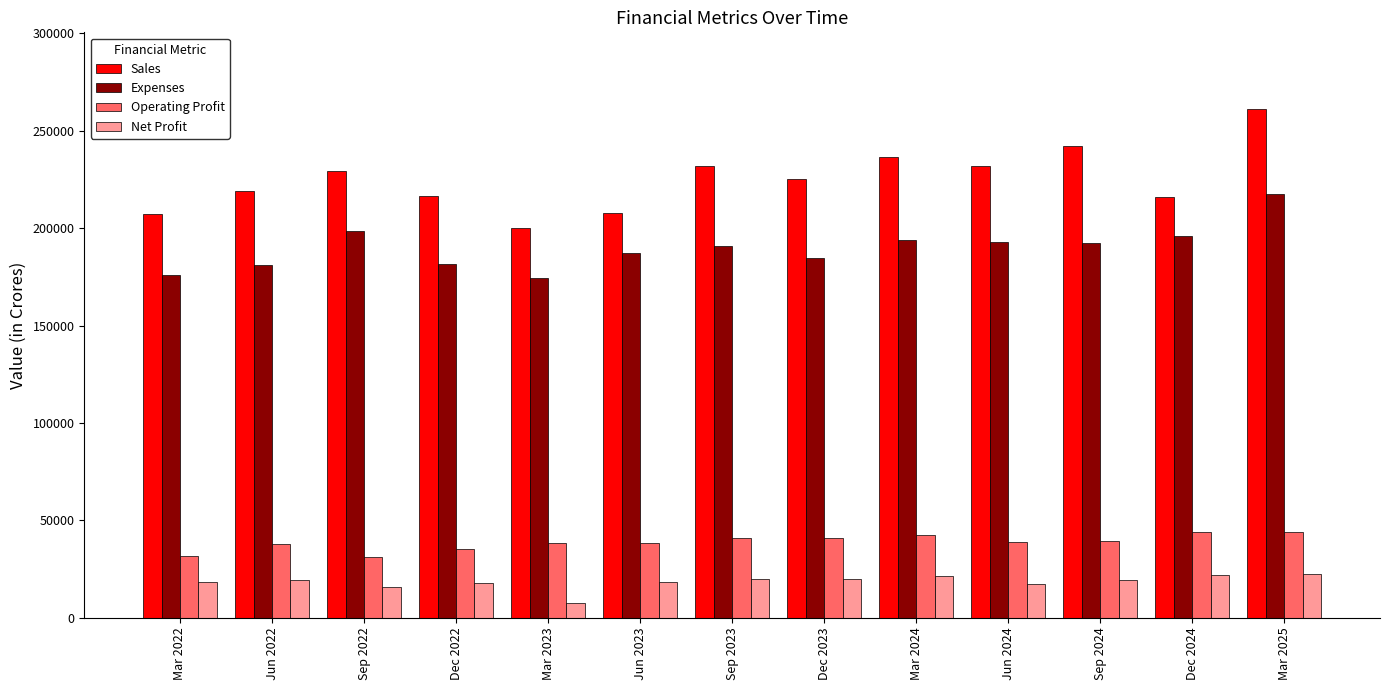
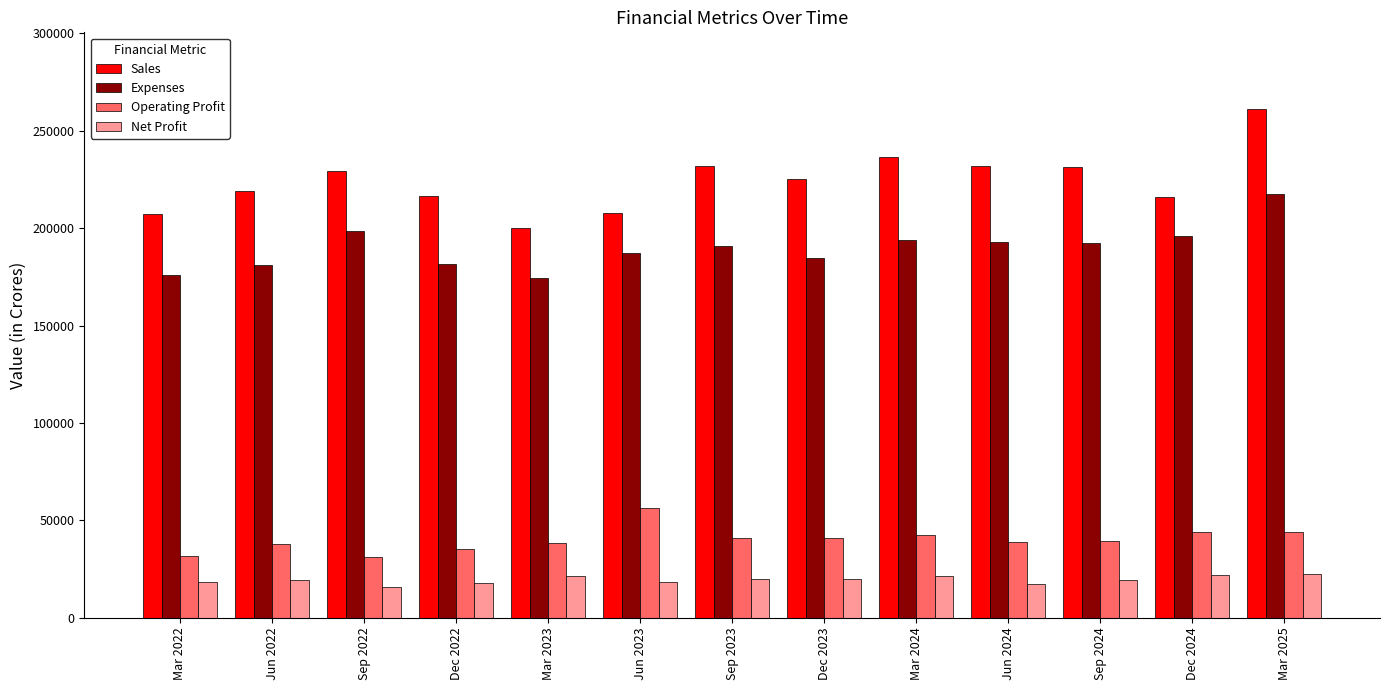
Net Profit, Mar 2023: 7000 -> 21000
Operating Profit, Jun 2023: 38000 -> 56000
Sales, Sep 2024: 242000 -> 232000
